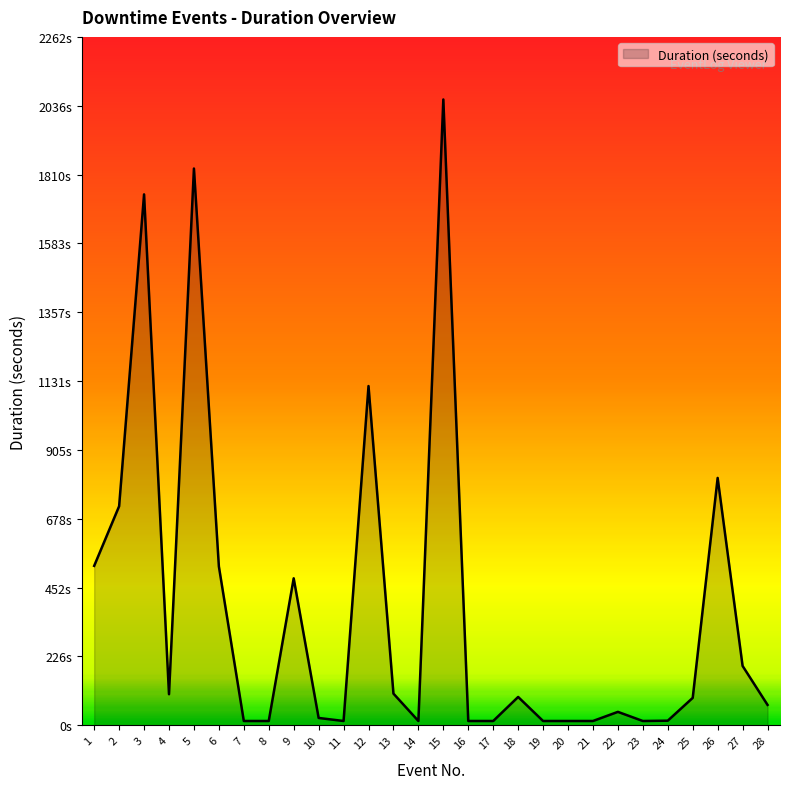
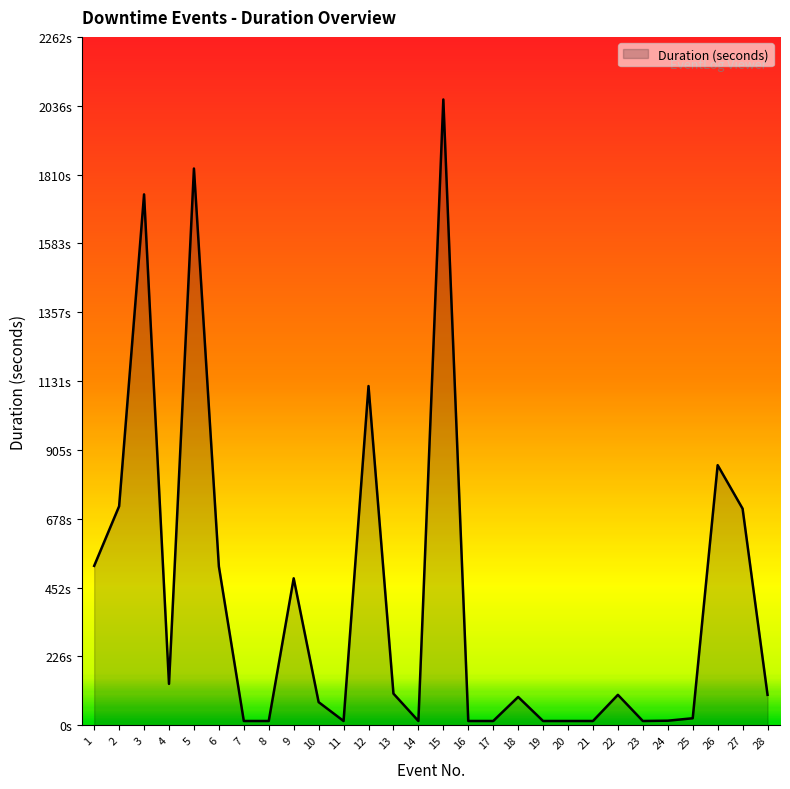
4: 100s -> 140s
10: 20s -> 80s
22: 40s -> 100s
25: 90s -> 20s
26: 810s -> 860s
27: 200s -> 710s
28: 70s -> 100s
